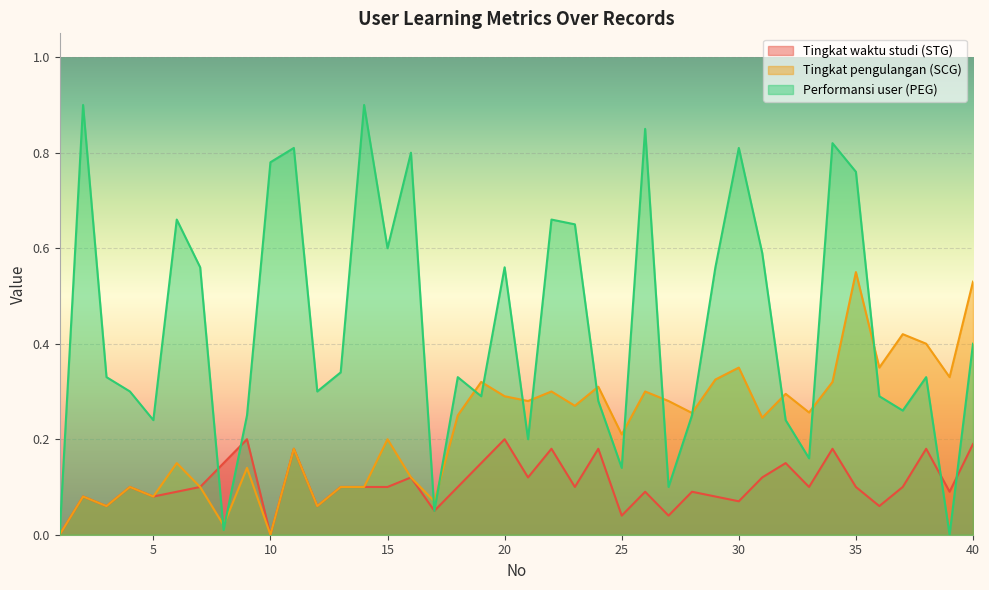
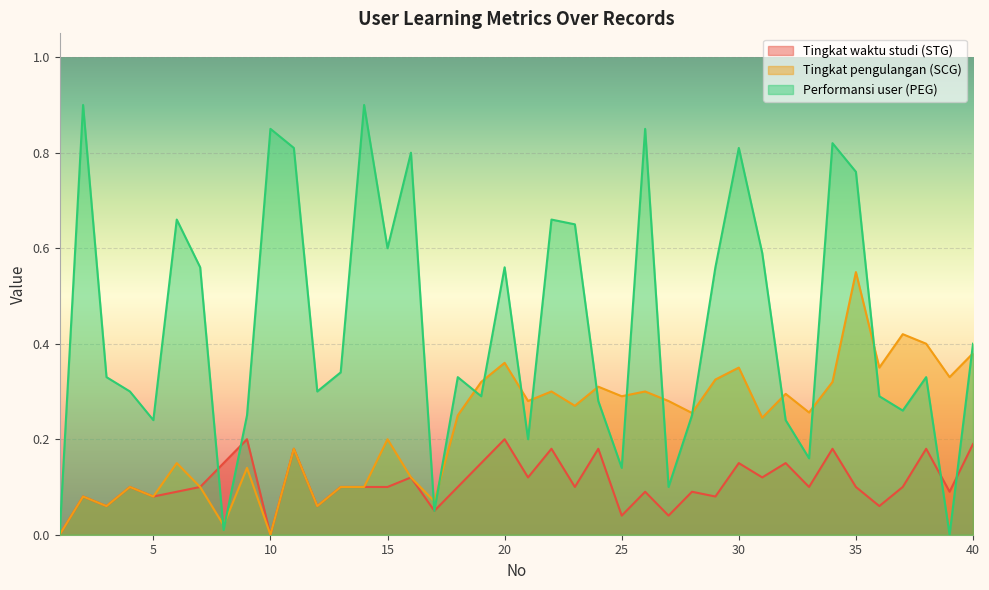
Performansi user (PEG), 10: 0.78 -> 0.85
Tingkat pengulangan (SCG), 20: 0.29 -> 0.36
Tingkat pengulangan (SCG), 25: 0.21 -> 0.29
Tingkat waktu studi (STG), 30: 0.07 -> 0.15
Tingkat pengulangan (SCG), 40: 0.53 -> 0.38
